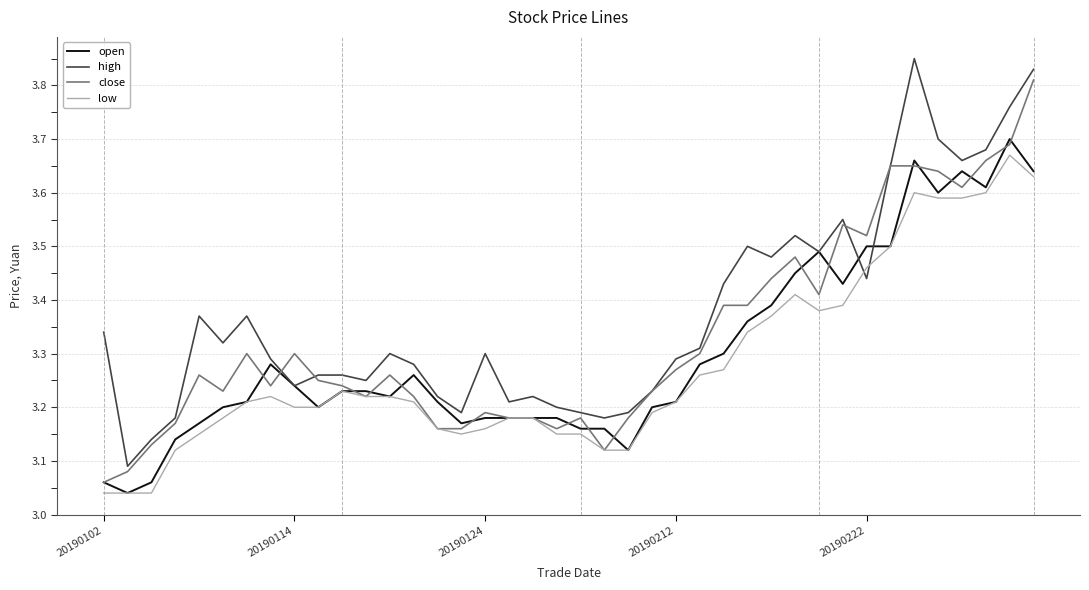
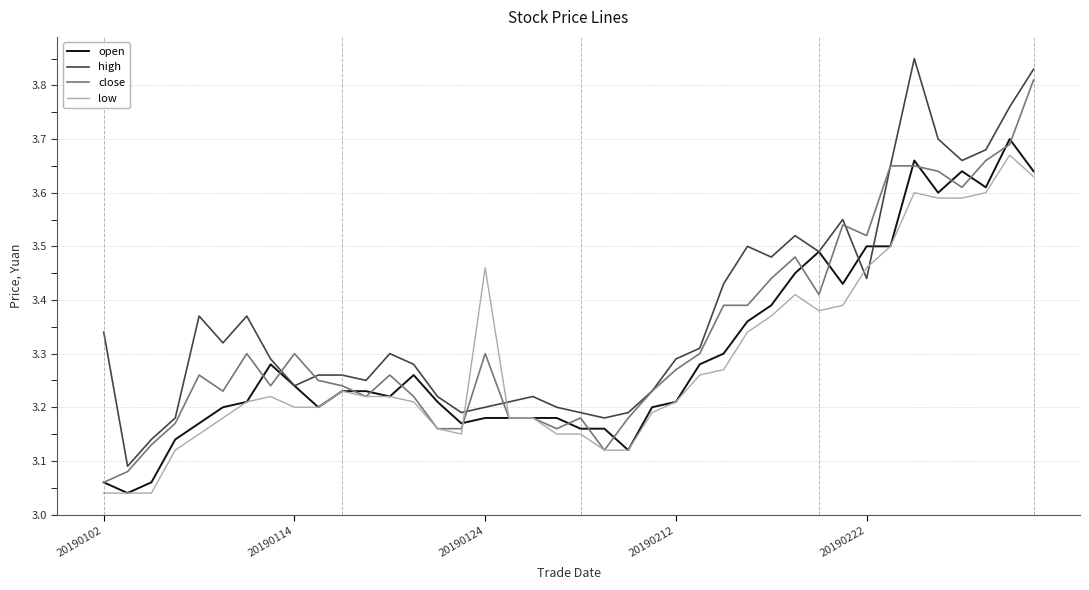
high, 20190124: 3.3 -> 3.2
close, 20190124: 3.19 -> 3.30
low, 20190124: 3.16 -> 3.46
